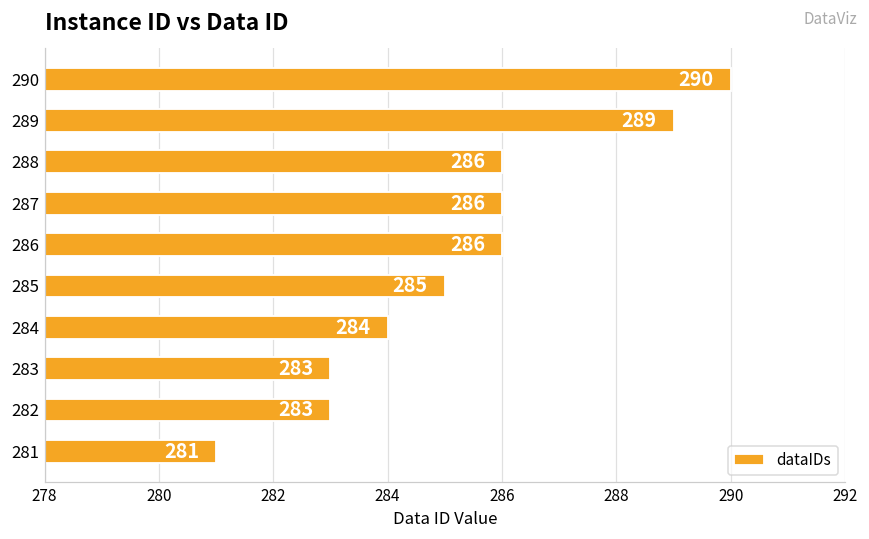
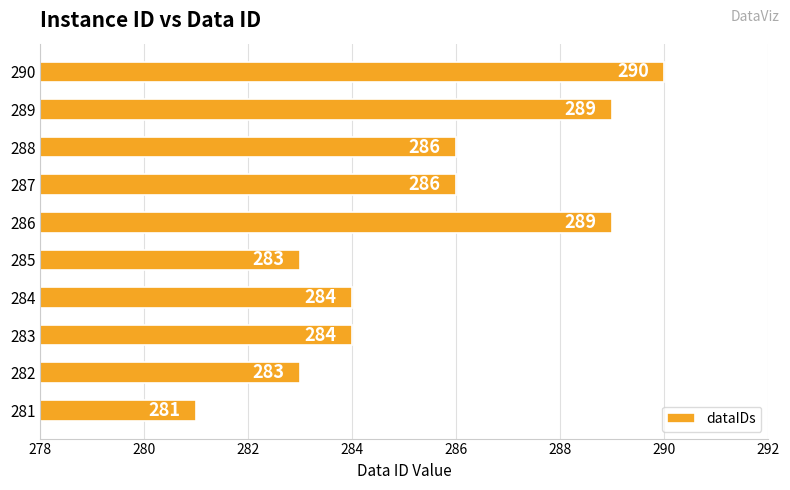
286: 286 -> 289
285: 285 -> 283
283: 283 -> 284
